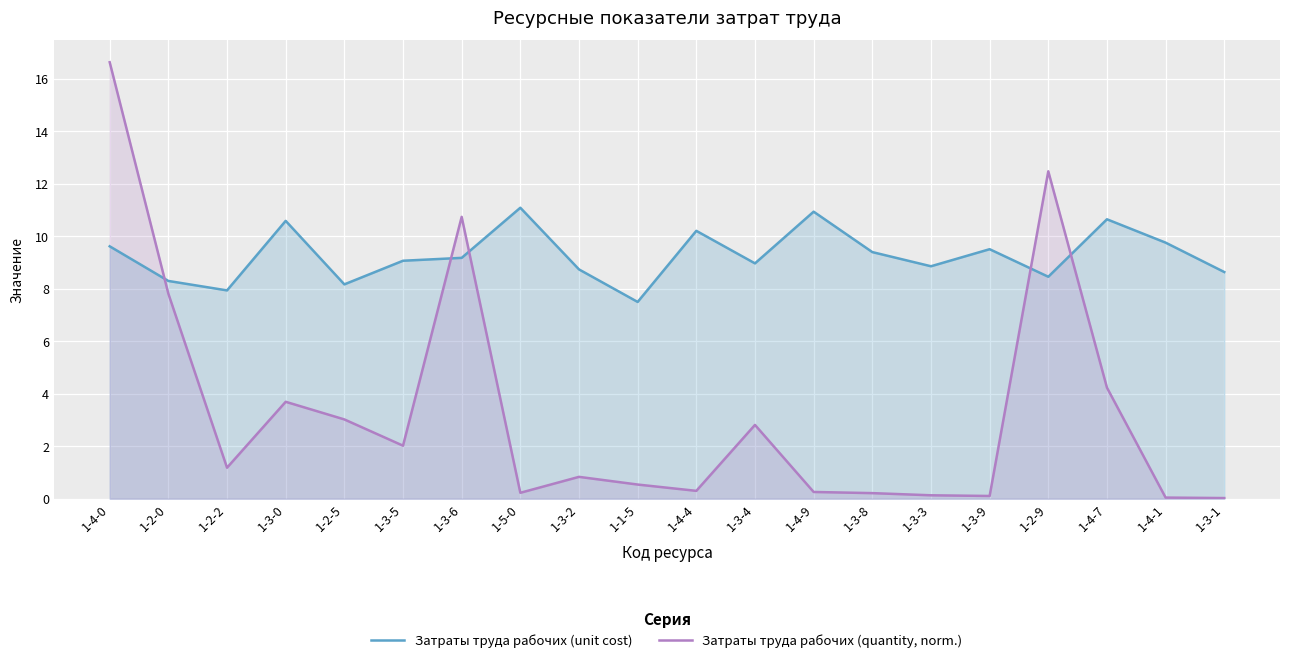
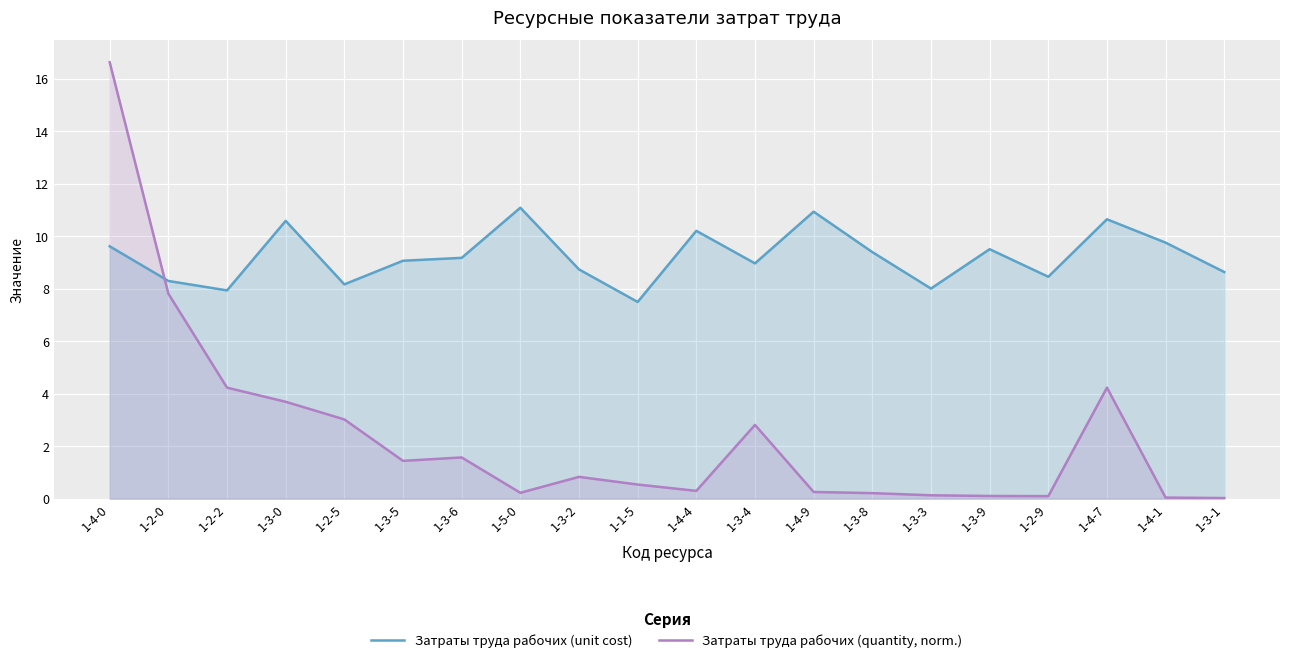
Затраты труда рабочих (quantity, norm.), 1-2-2: 1.2 -> 4.2
Затраты труда рабочих (quantity, norm.), 1-3-5: 2.0 -> 1.4
Затраты труда рабочих (quantity, norm.), 1-3-6: 10.7 -> 1.6
Затраты труда рабочих (unit cost), 1-3-3: 8.9 -> 8.0
Затраты труда рабочих (quantity, norm.), 1-2-9: 12.5 -> 0.1
